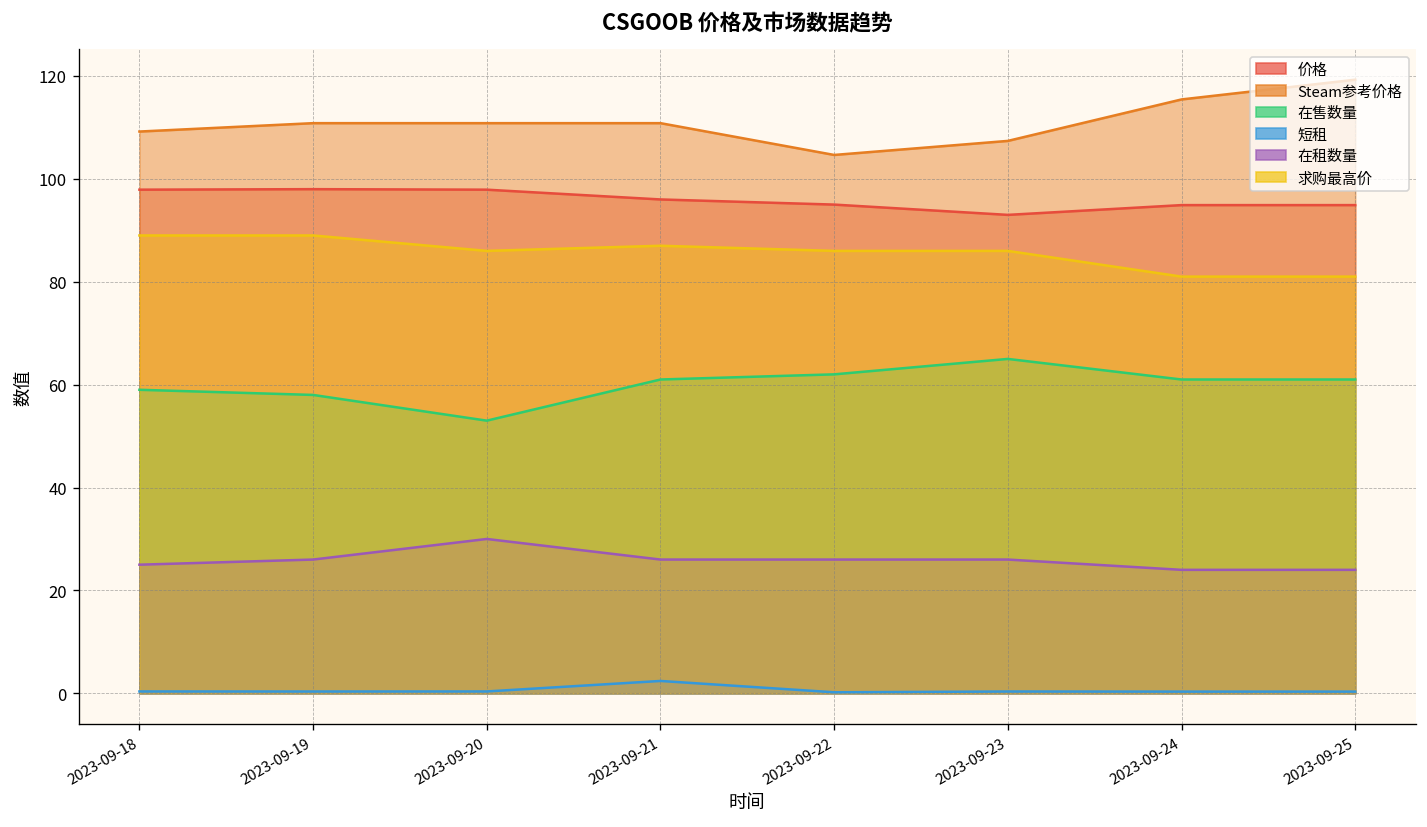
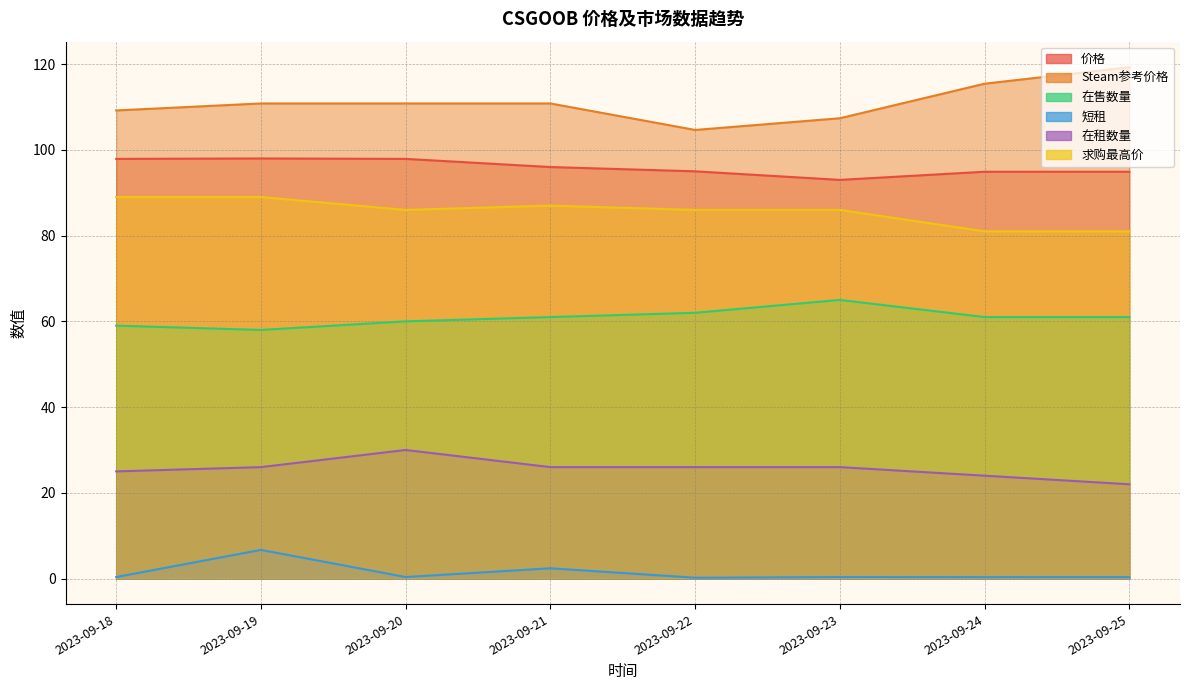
短租, 2023-09-19: 0 -> 7
在售数量, 2023-09-20: 53 -> 60
在租数量, 2023-09-25: 24 -> 22
